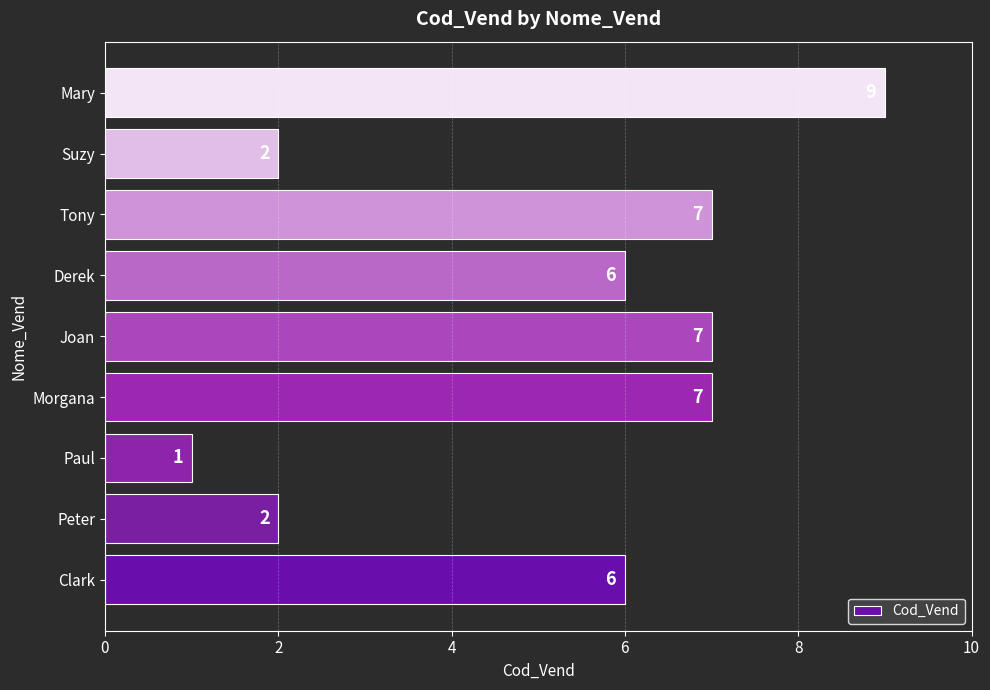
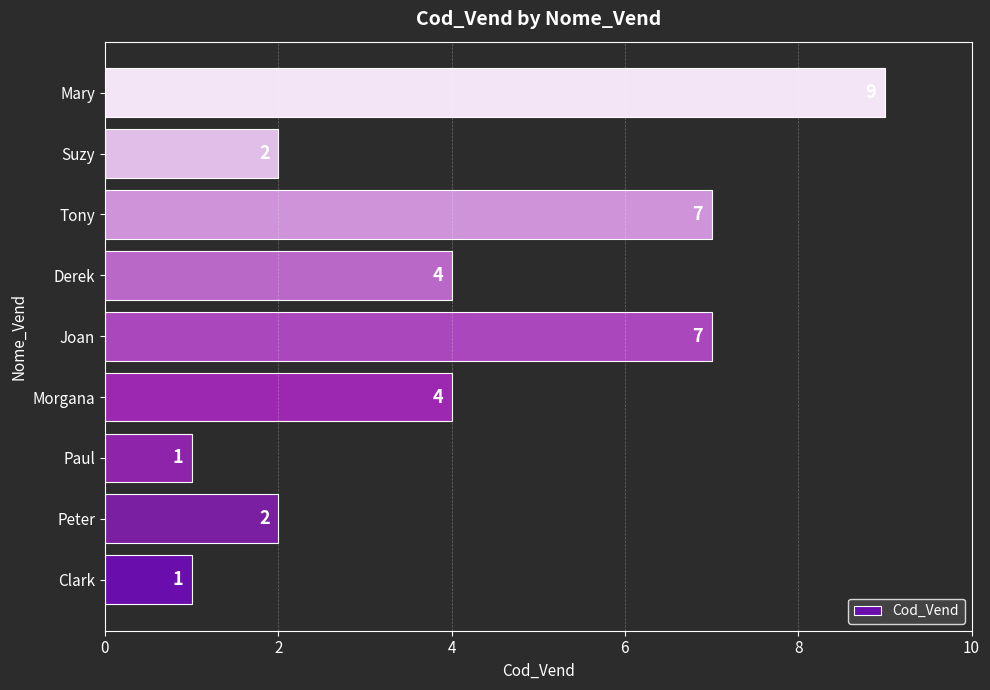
Derek: 6 -> 4
Morgana: 7 -> 4
Clark: 6 -> 1
